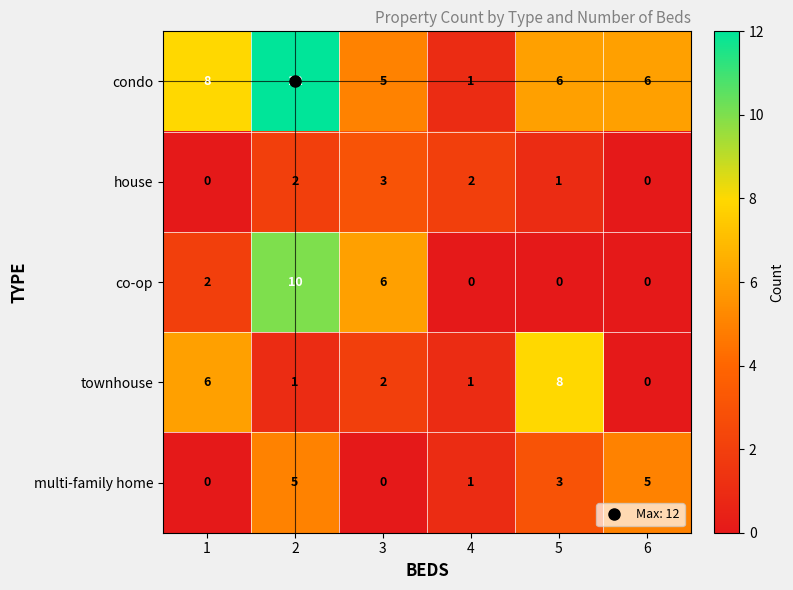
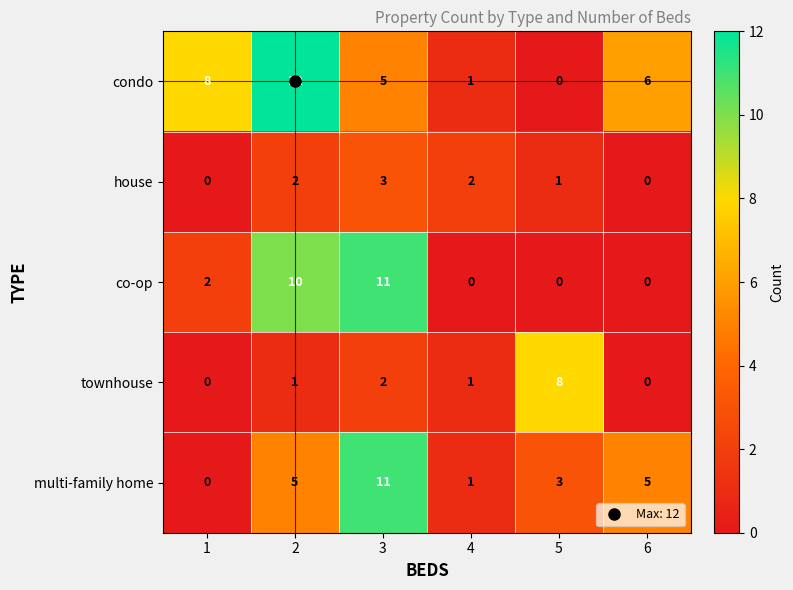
condo, 5: 6 -> 0
co-op, 3: 6 -> 11
townhouse, 1: 6 -> 0
multi-family home, 3: 0 -> 11
